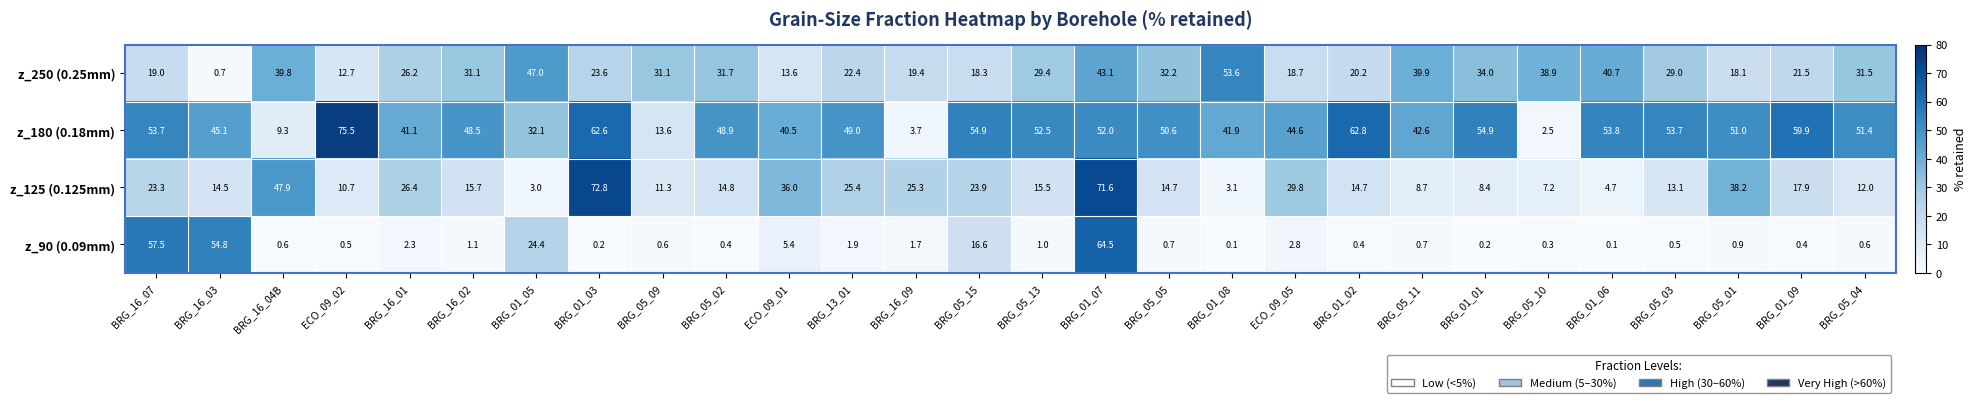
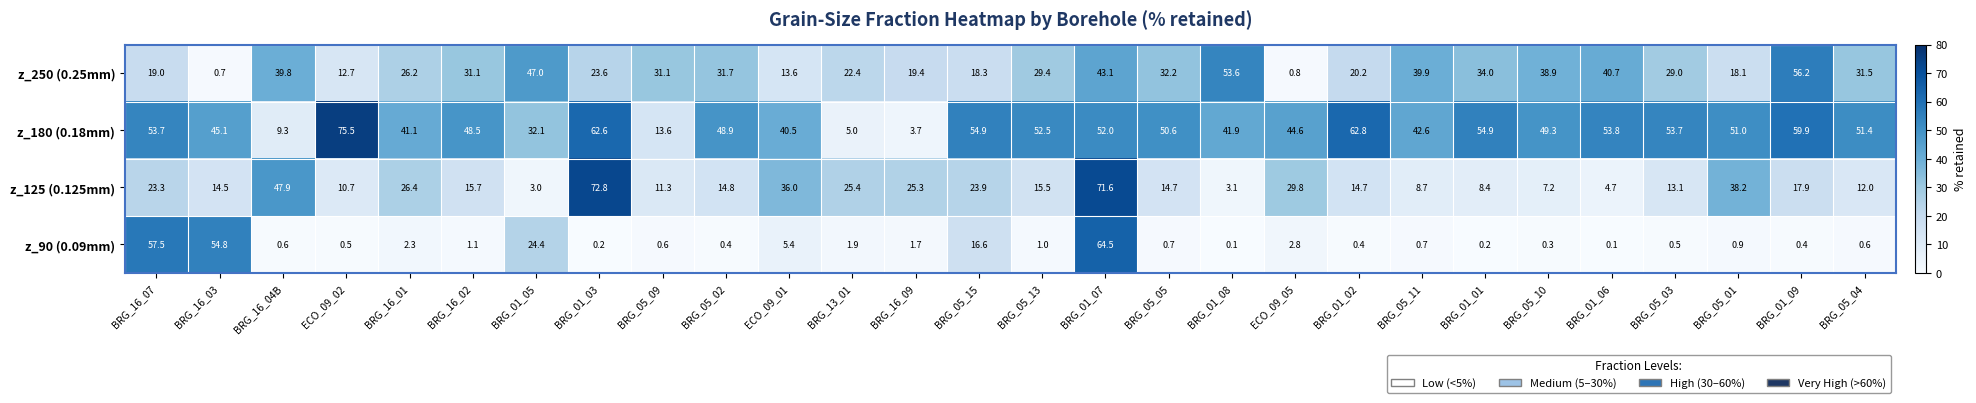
z_250 (0.25mm), ECO_09_05: 18.7 -> 0.8
z_250 (0.25mm), BRG_01_09: 21.5 -> 56.2
z_180 (0.18mm), BRG_13_01: 49.0 -> 5.0
z_180 (0.18mm), BRG_05_10: 2.5 -> 49.3
